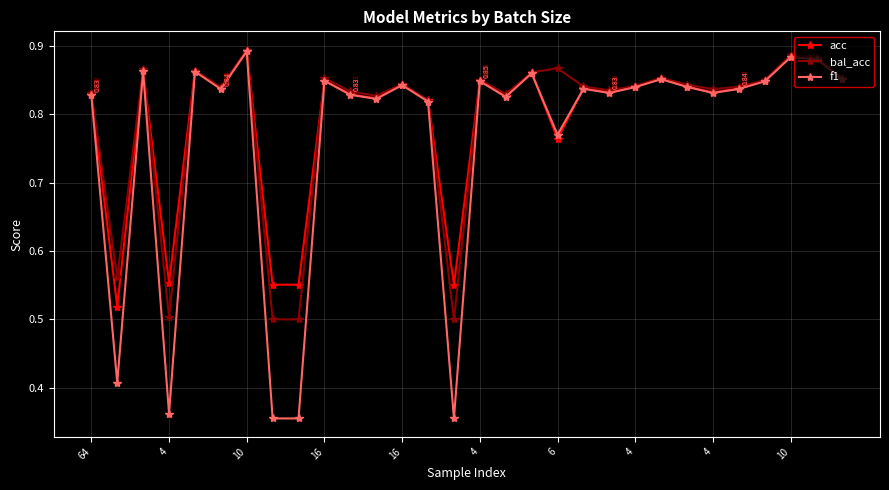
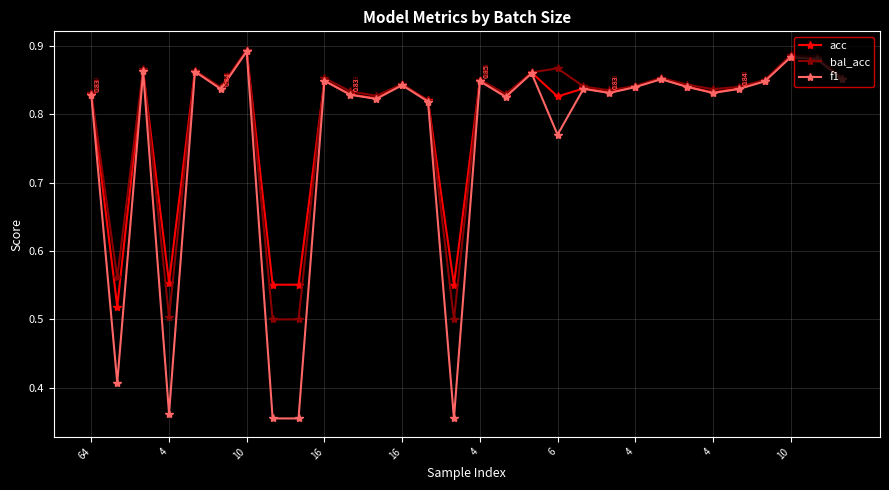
acc, 6: 0.76 -> 0.83
